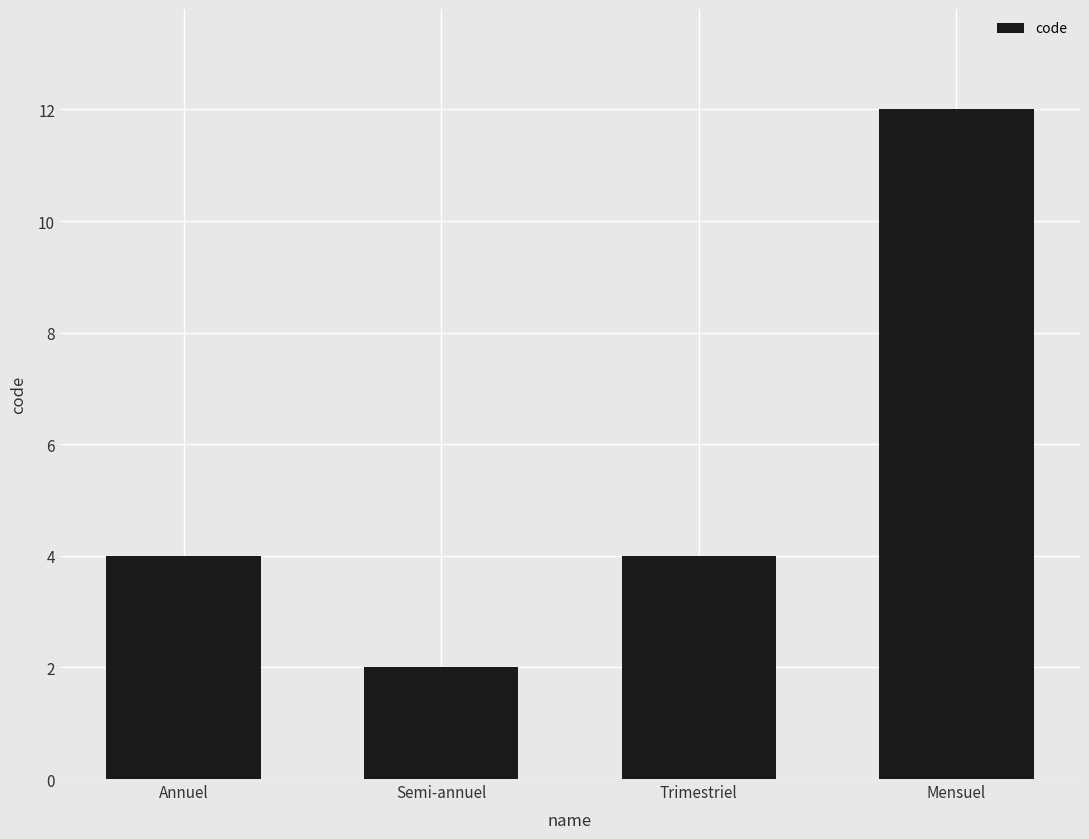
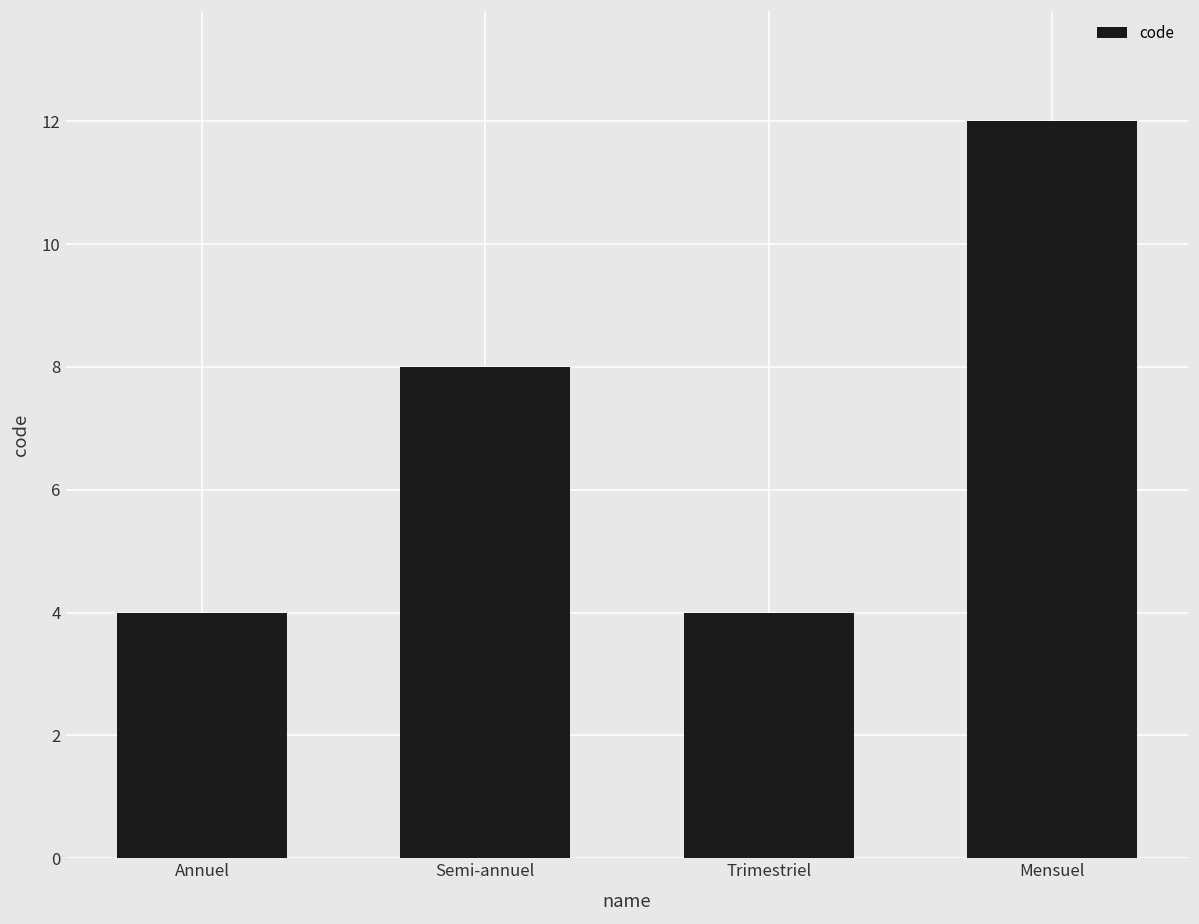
Semi-annuel: 2 -> 8
